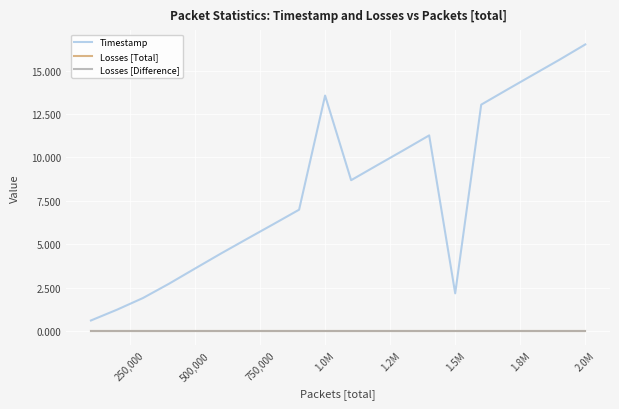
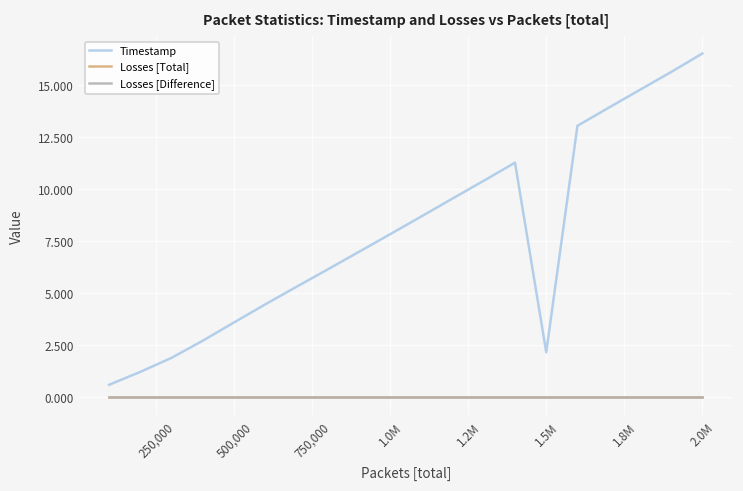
Timestamp, 1.0M: 13.6 -> 7.8
